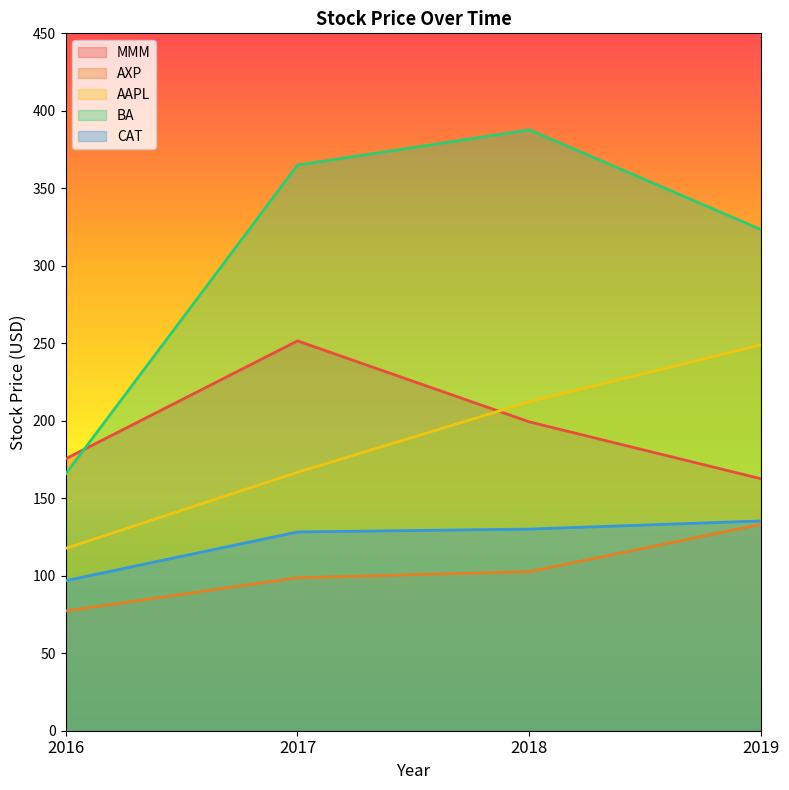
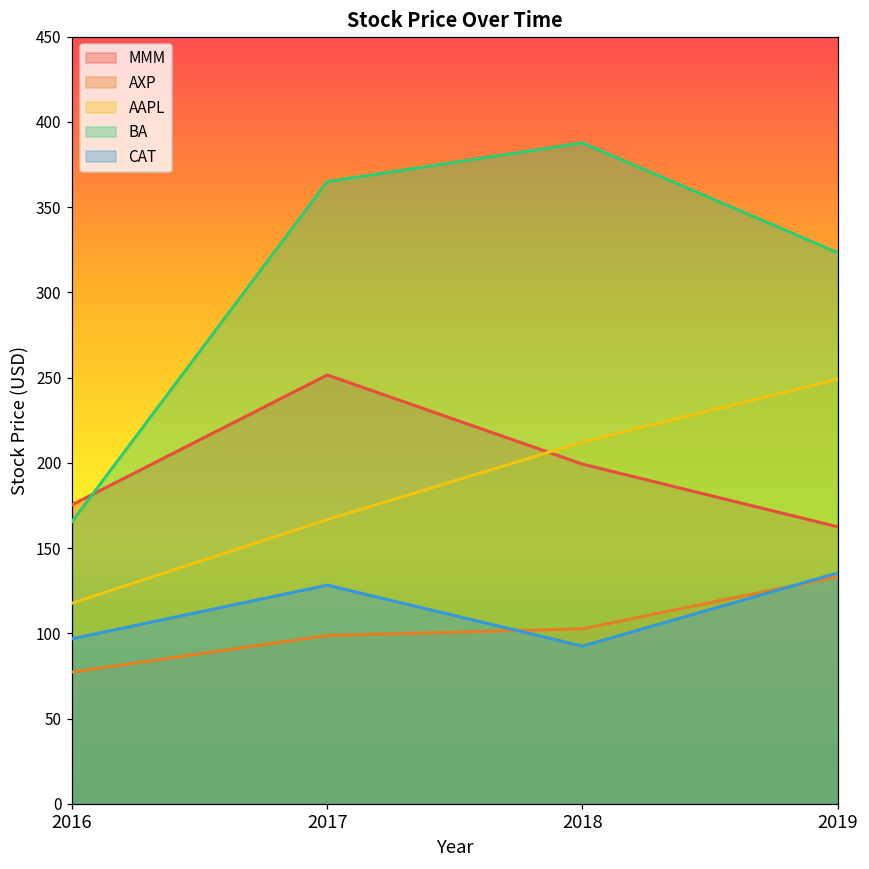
CAT, 2018: 130 -> 92
